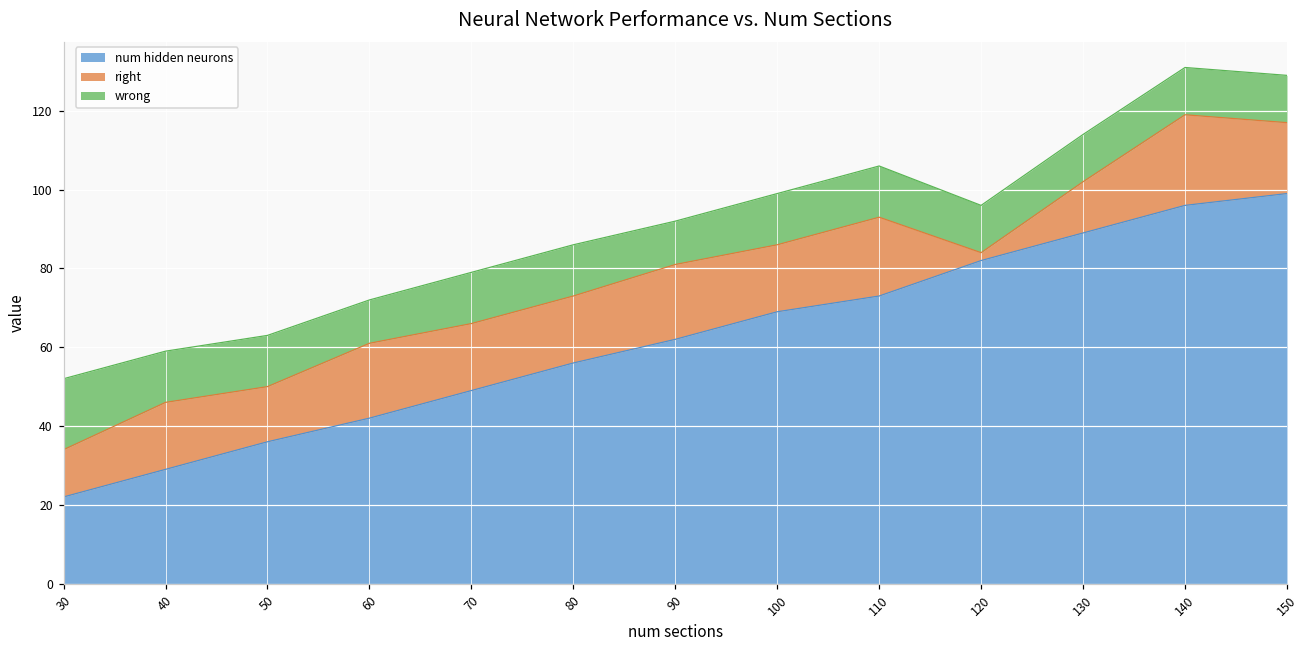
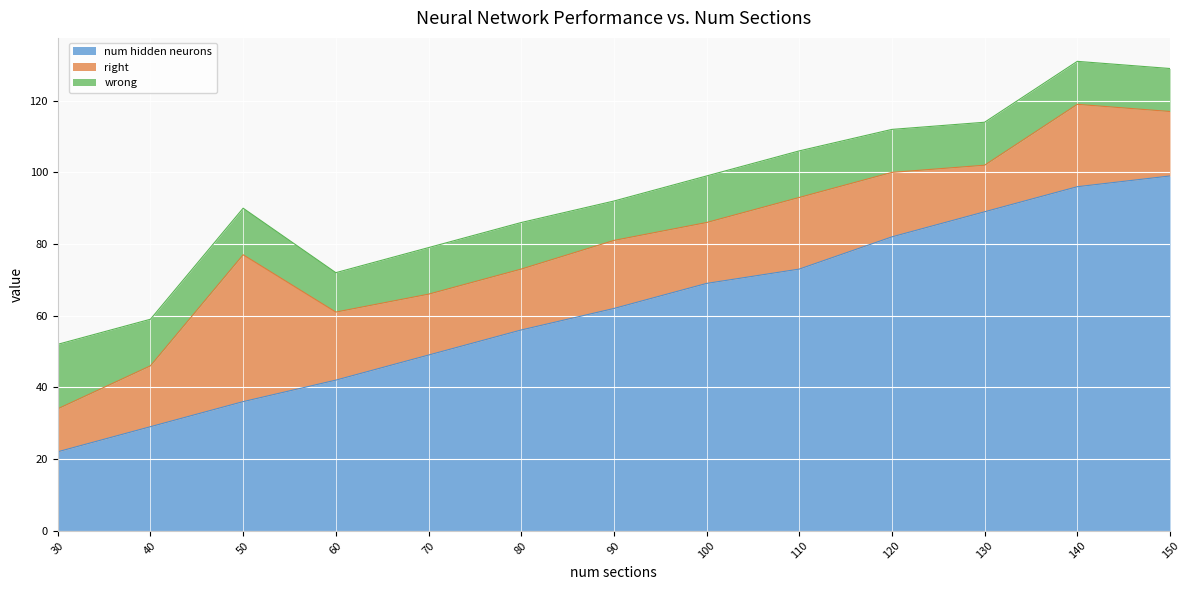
right, 50: 14 -> 41
right, 120: 2 -> 18
